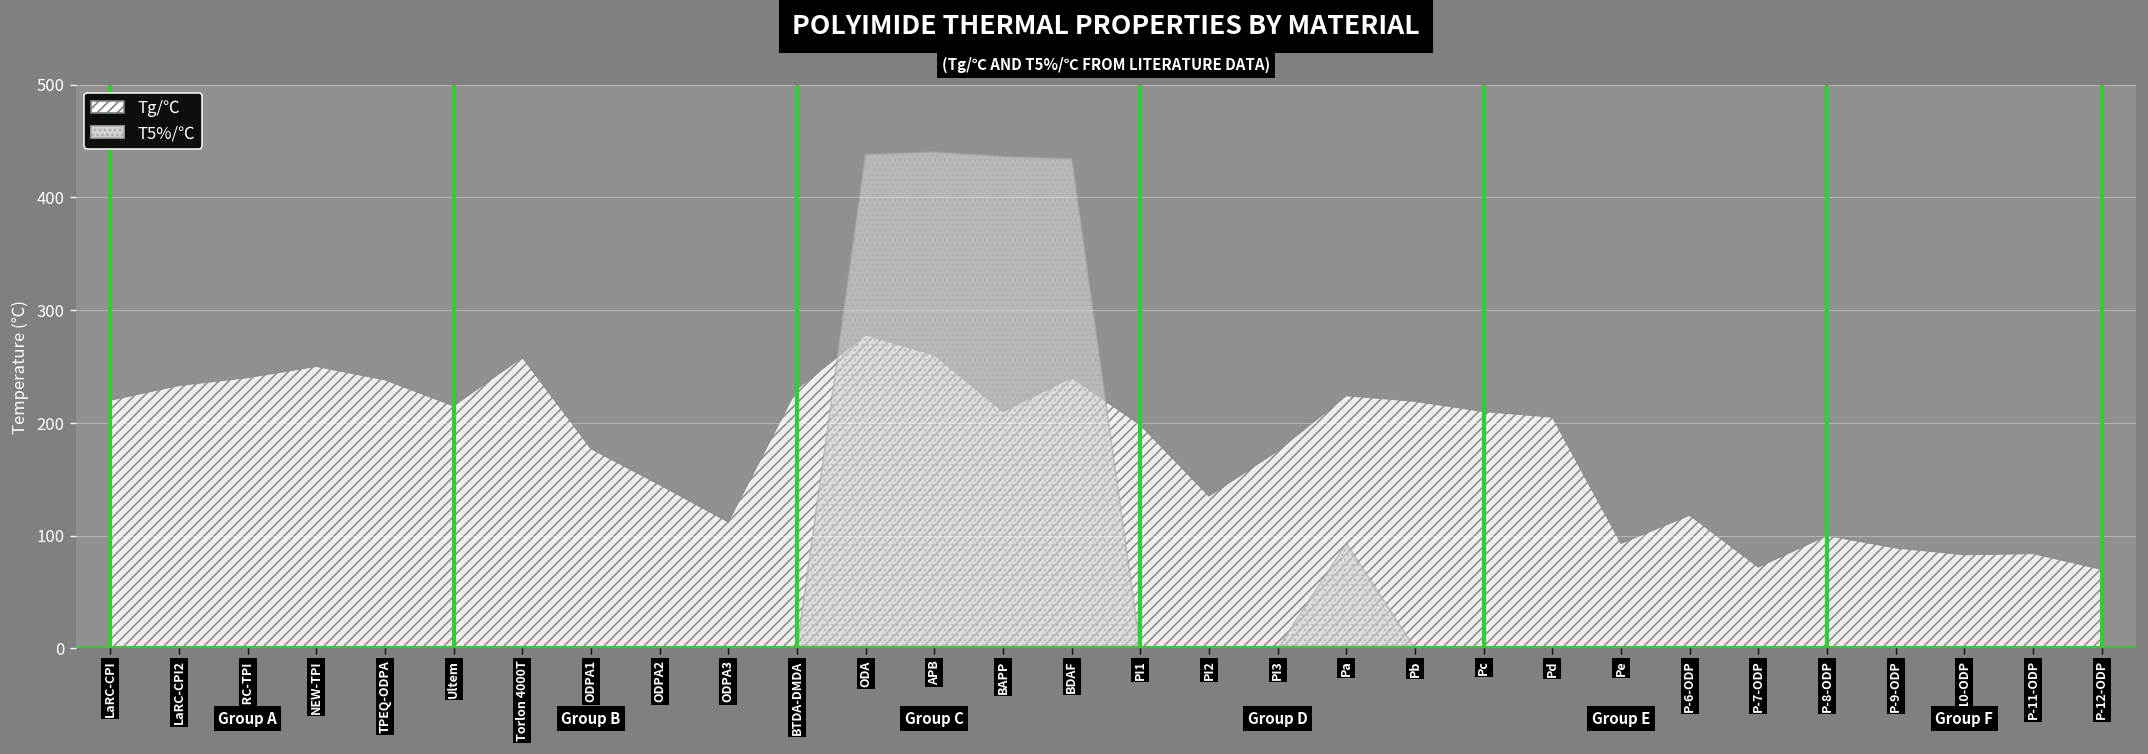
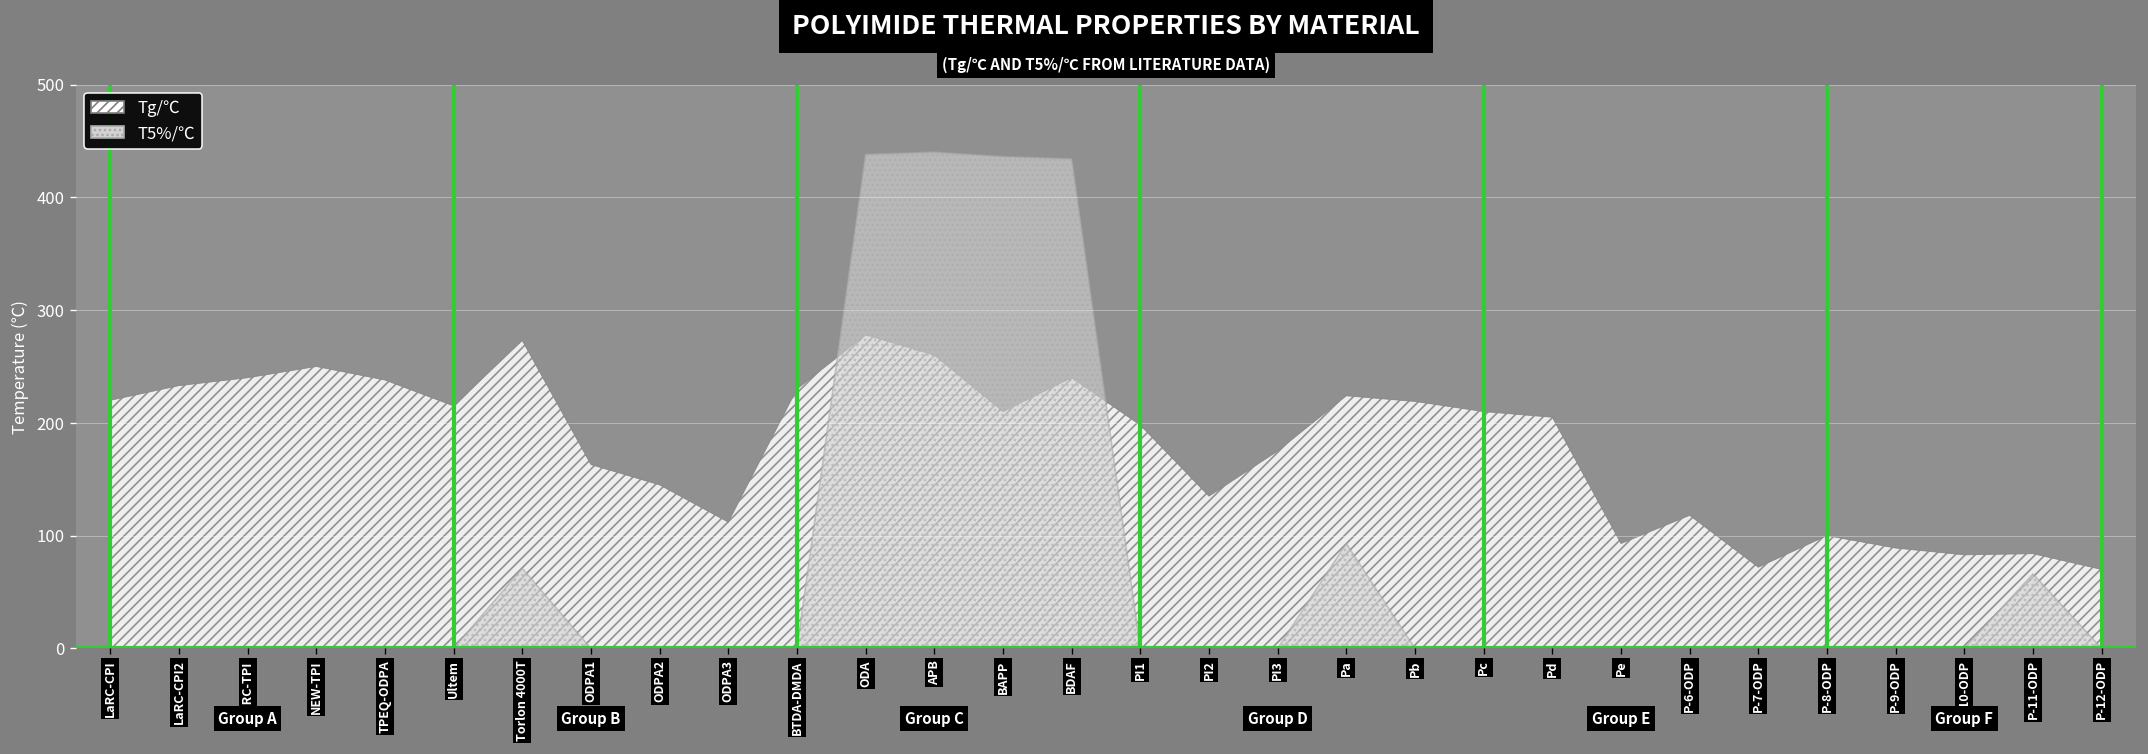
Tg/℃, Torlon 4000T: 260 -> 270
T5%/℃, Torlon 4000T: 0 -> 70
Tg/℃, ODPA1: 180 -> 160
T5%/℃, P-11-ODP: 0 -> 70
